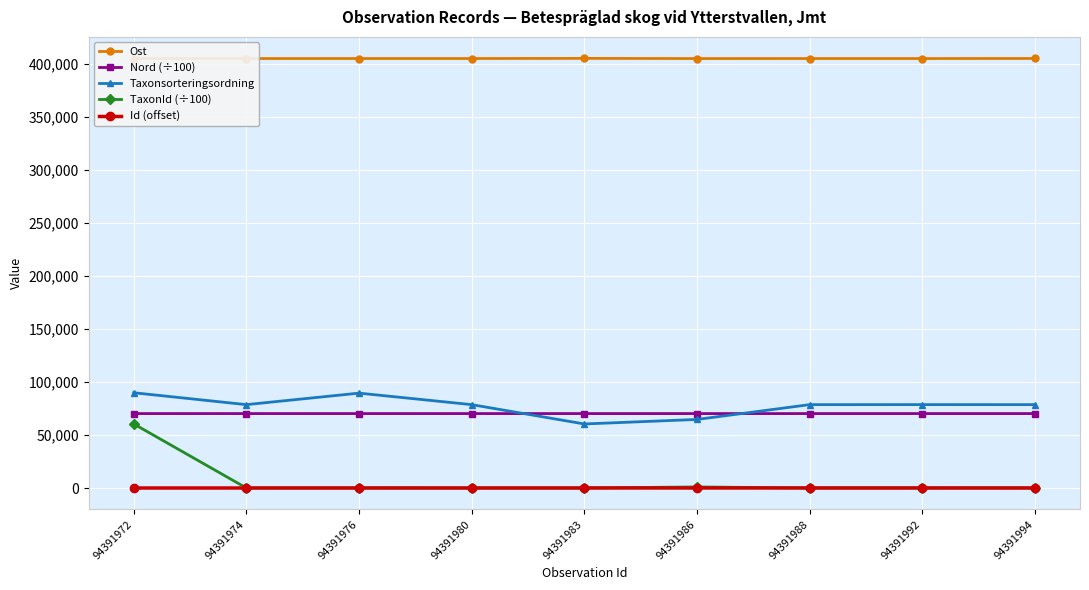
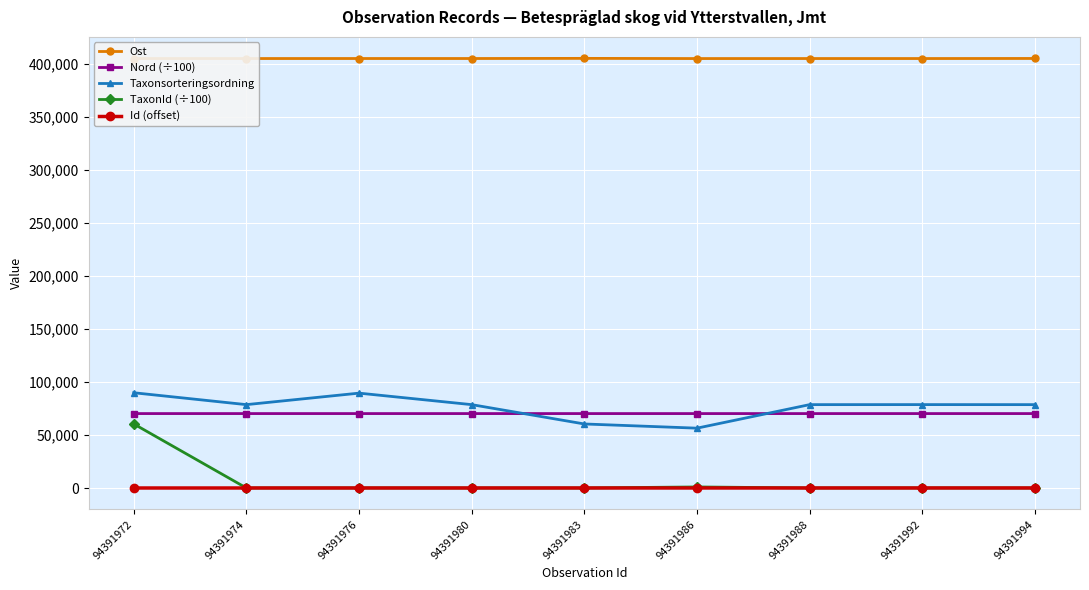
Taxonsorteringsordning, 94391986: 65,000 -> 56,000
